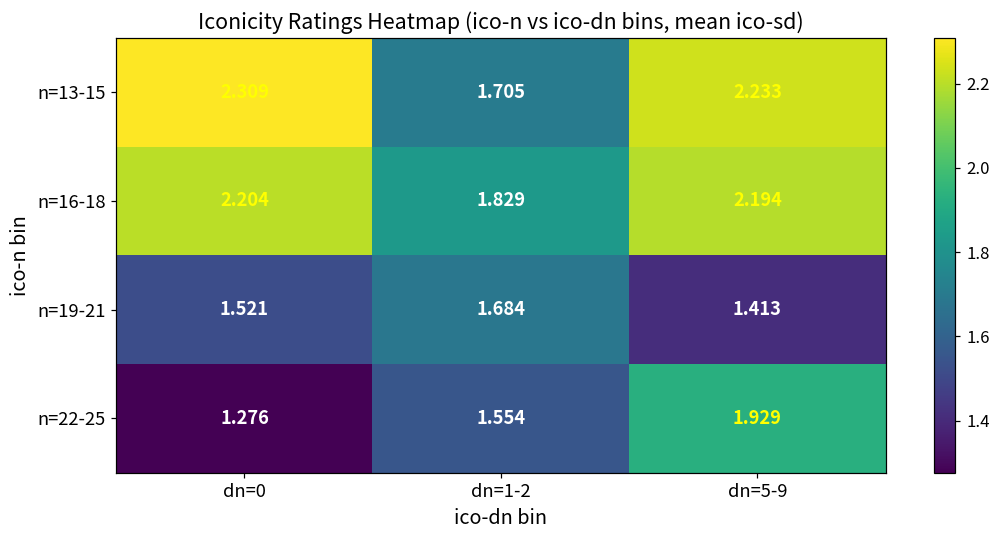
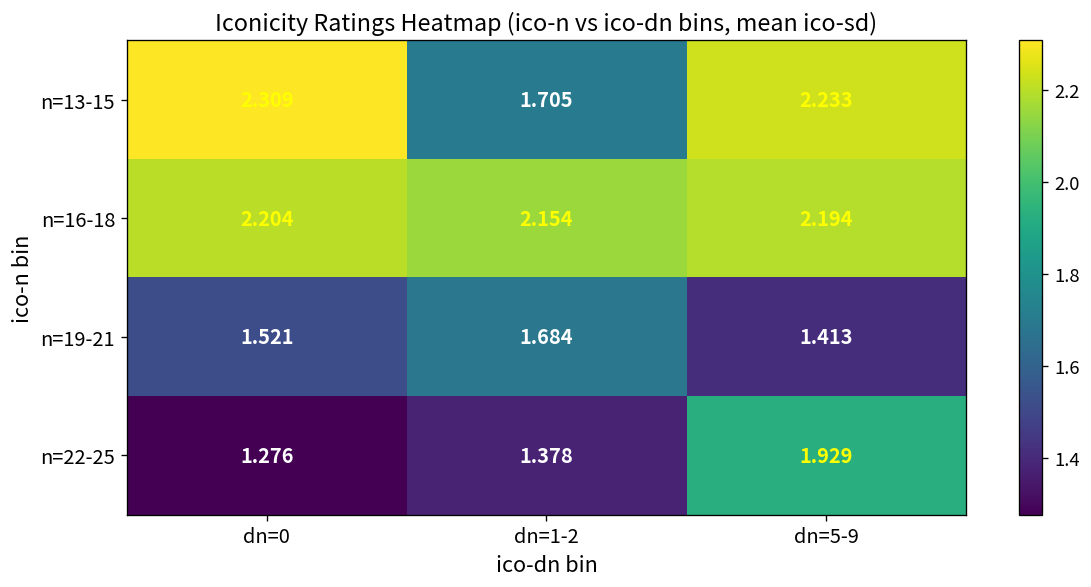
n=16-18, dn=1-2: 1.829 -> 2.154
n=22-25, dn=1-2: 1.554 -> 1.378
